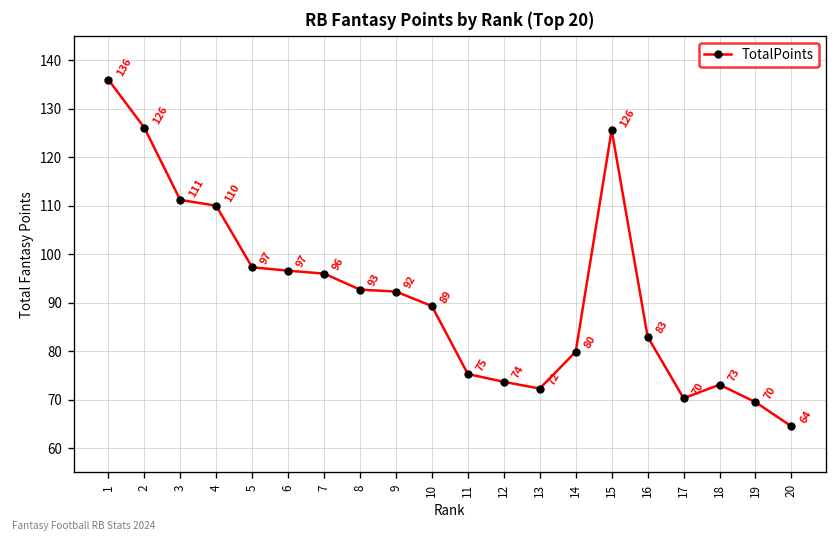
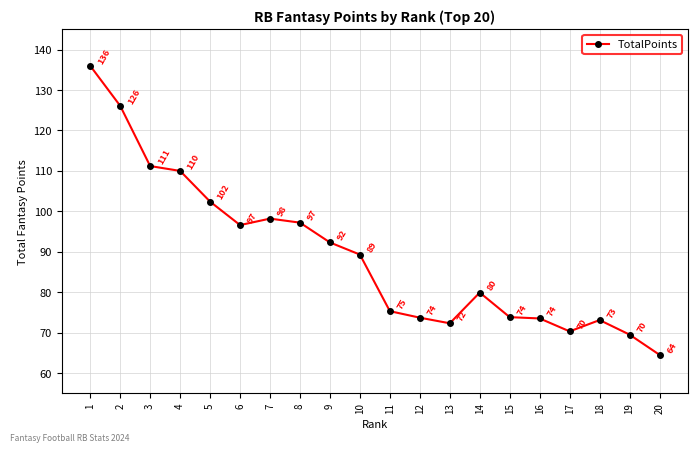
5: 97 -> 102
7: 96 -> 98
8: 93 -> 97
15: 126 -> 74
16: 83 -> 74
